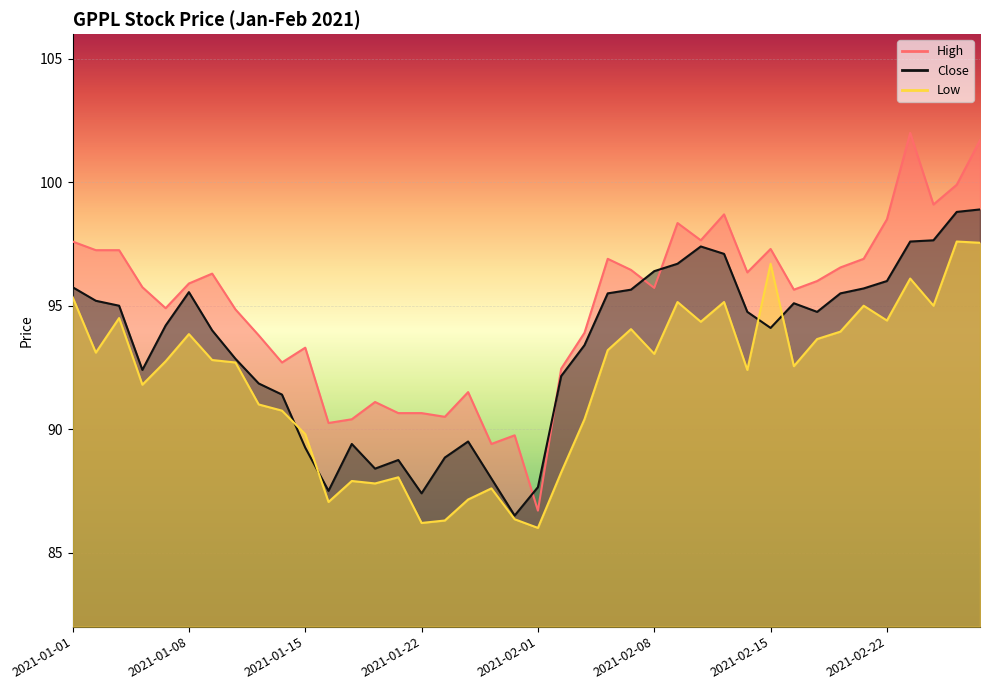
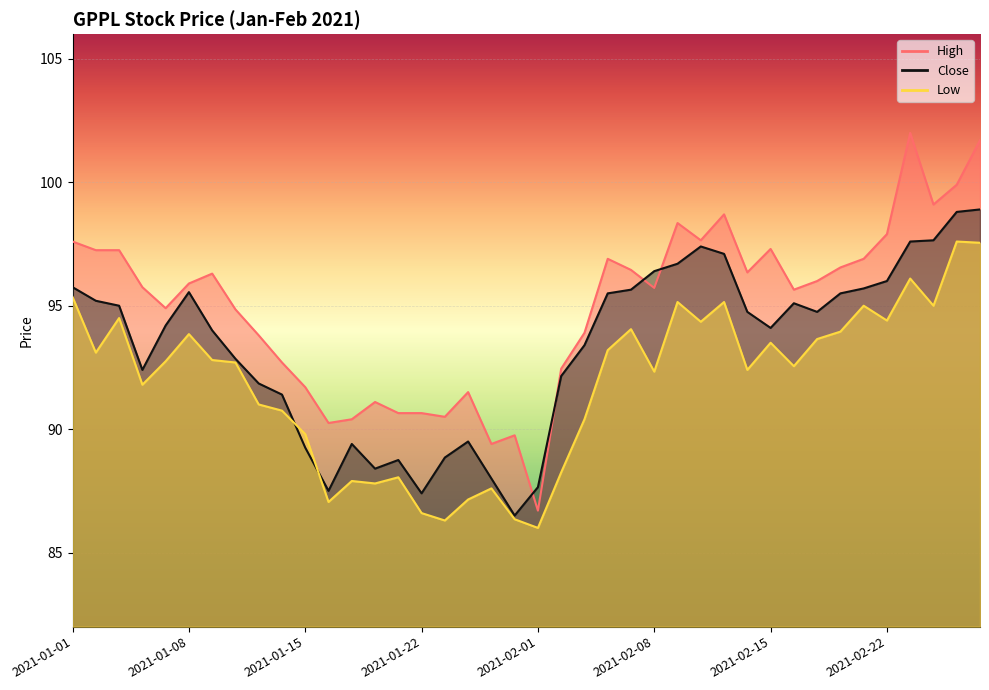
High, 2021-01-15: 93.3 -> 91.7
Low, 2021-01-22: 86.2 -> 86.6
Low, 2021-02-08: 93.1 -> 92.3
Low, 2021-02-15: 96.7 -> 93.5
High, 2021-02-22: 98.5 -> 97.9
